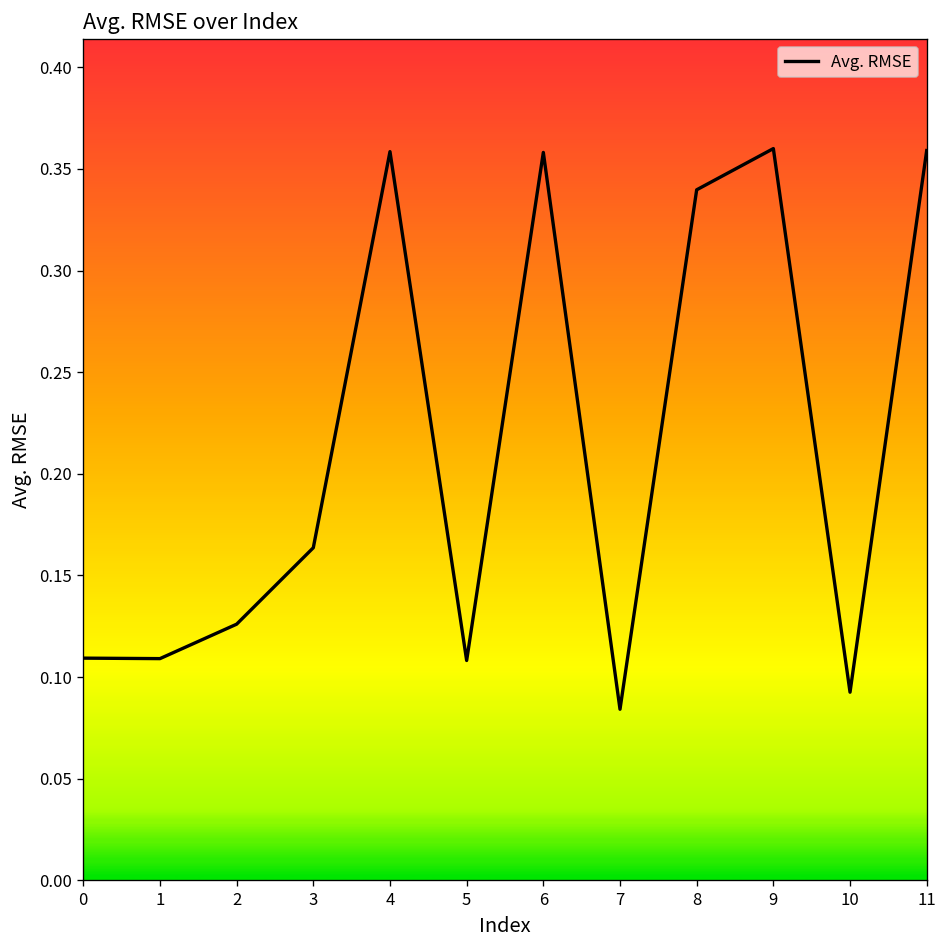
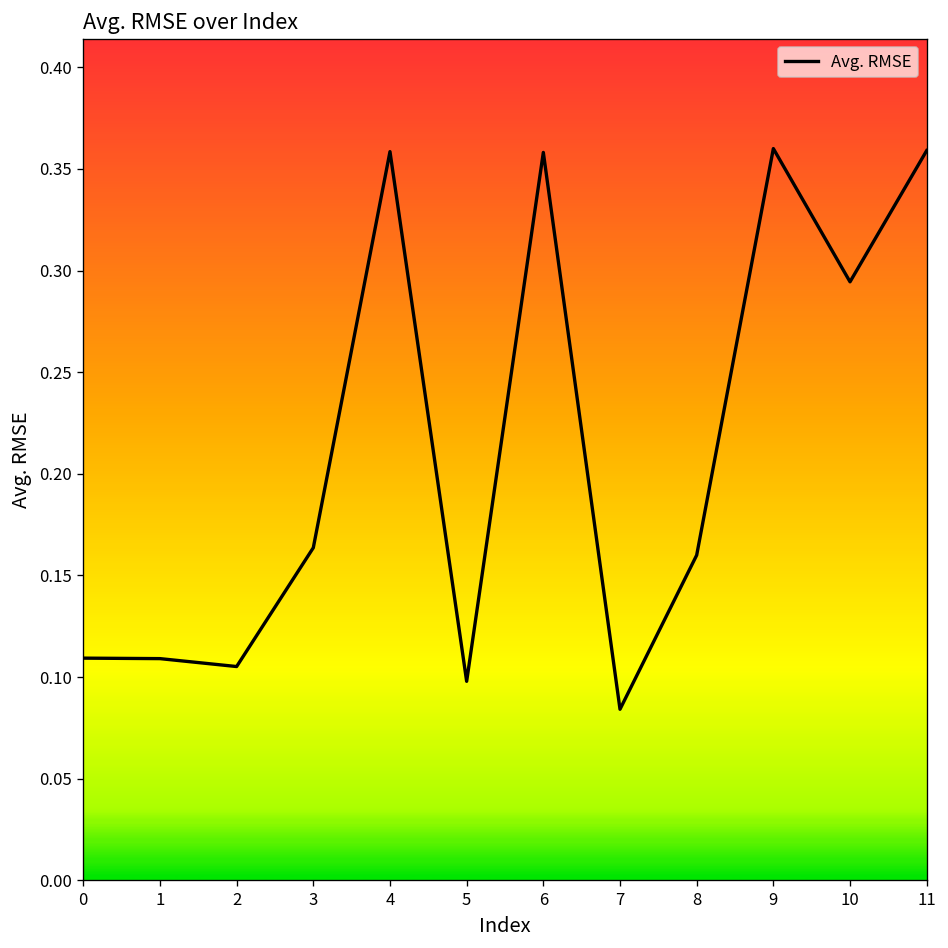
2: 0.126 -> 0.105
5: 0.108 -> 0.098
8: 0.340 -> 0.160
10: 0.093 -> 0.294
